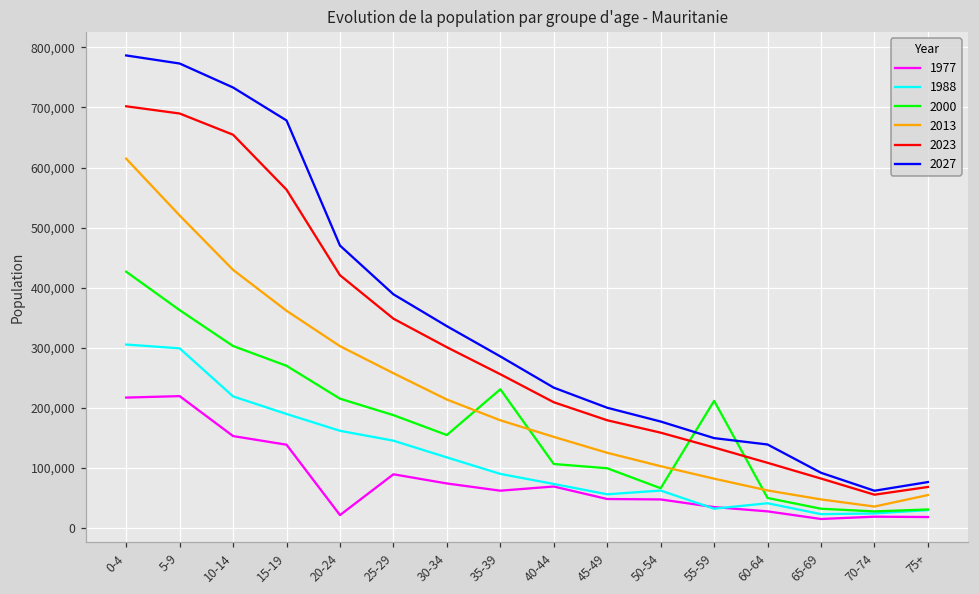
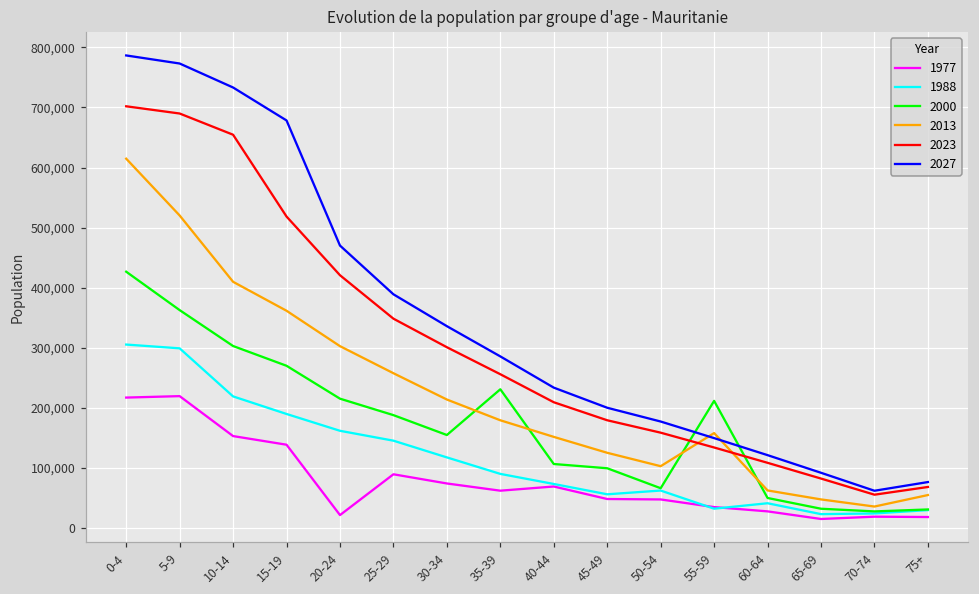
2013, 10-14: 430,000 -> 410,000
2023, 15-19: 560,000 -> 520,000
2013, 55-59: 80,000 -> 160,000
2027, 60-64: 140,000 -> 120,000
